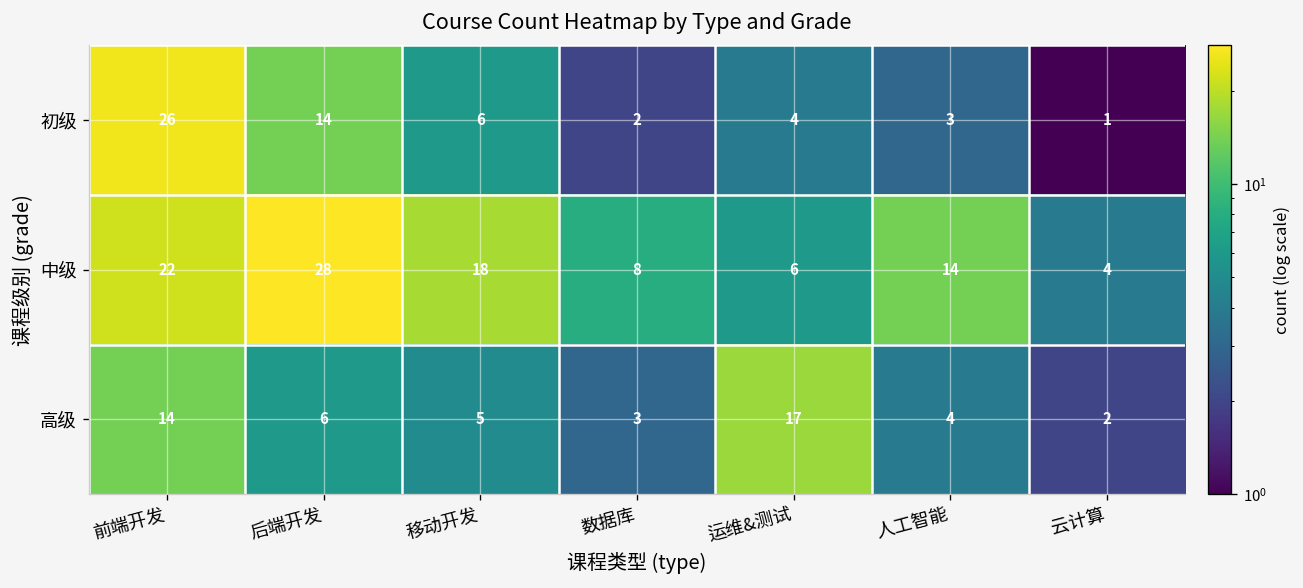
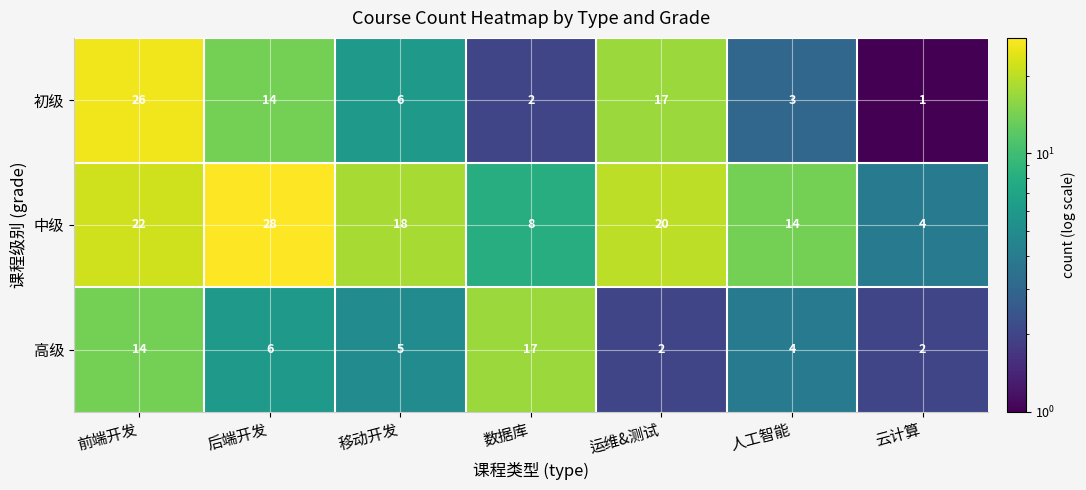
初级, 运维&测试: 4 -> 17
中级, 运维&测试: 6 -> 20
高级, 数据库: 3 -> 17
高级, 运维&测试: 17 -> 2
